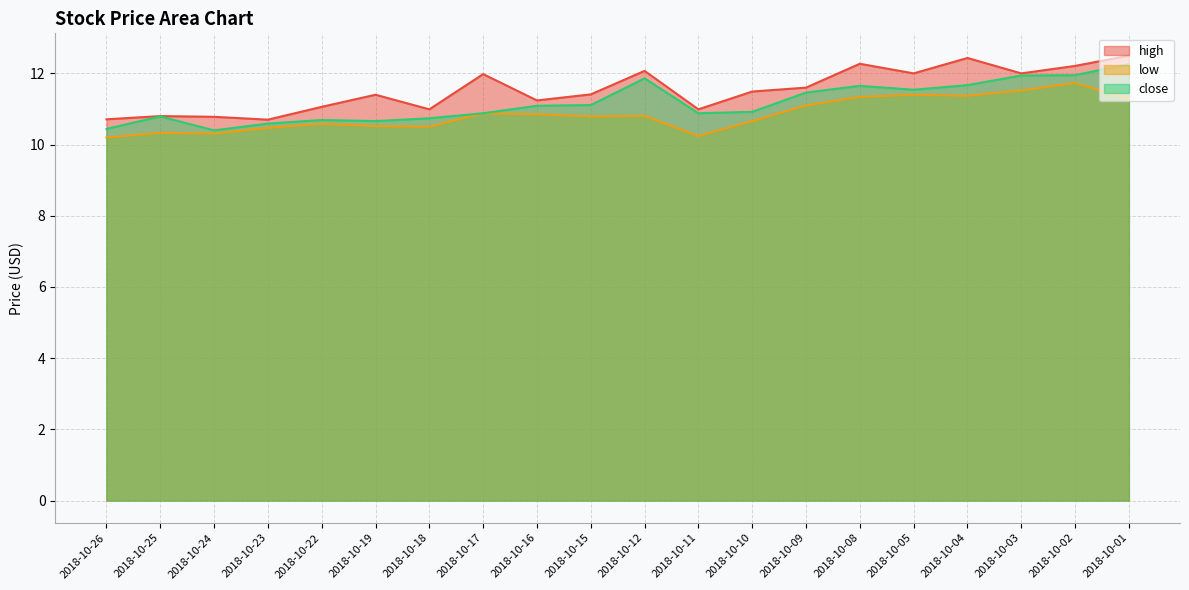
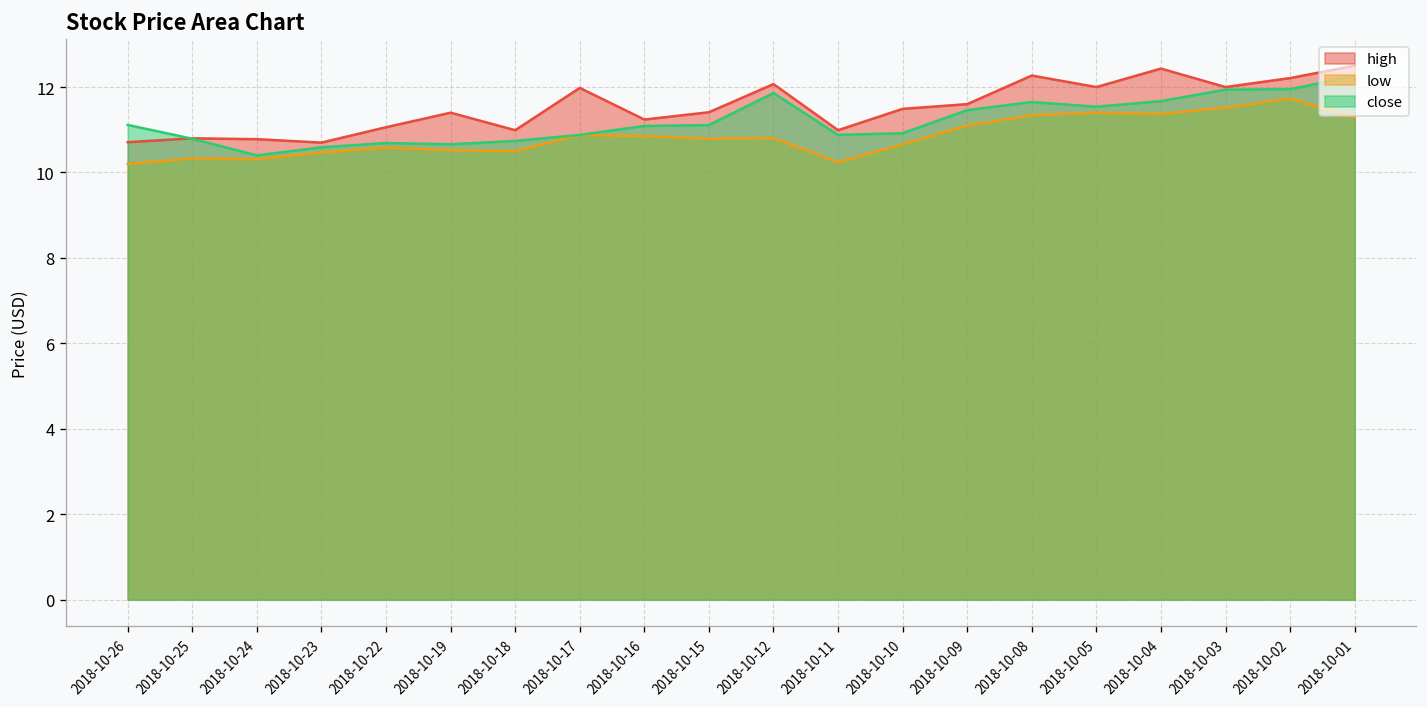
close, 2018-10-26: 10.4 -> 11.1
